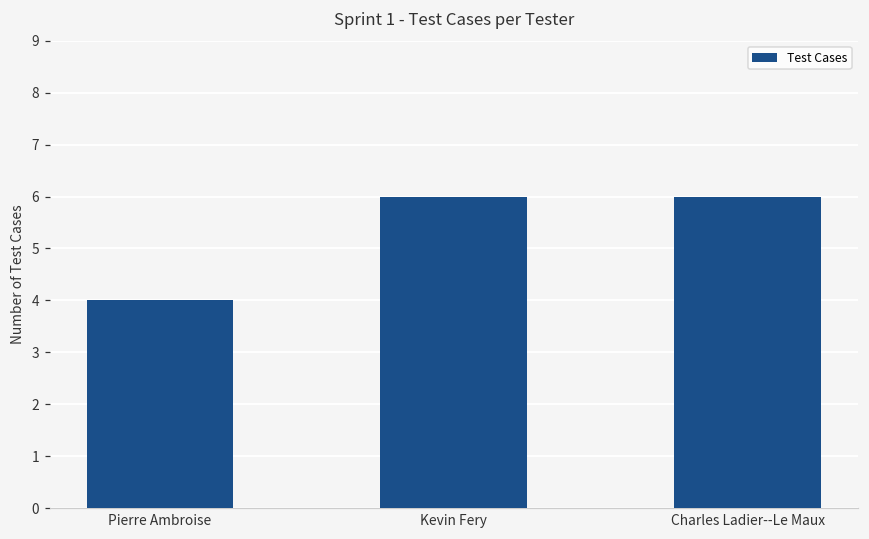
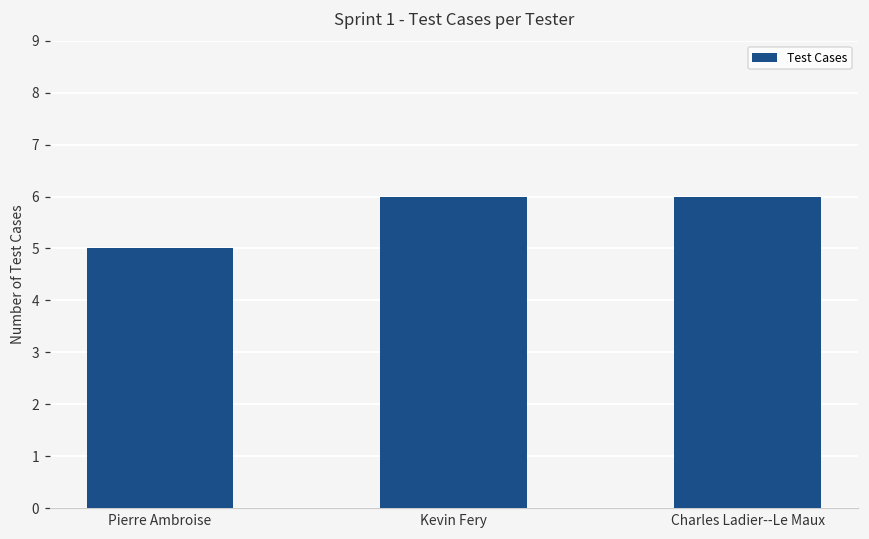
Pierre Ambroise: 4 -> 5
